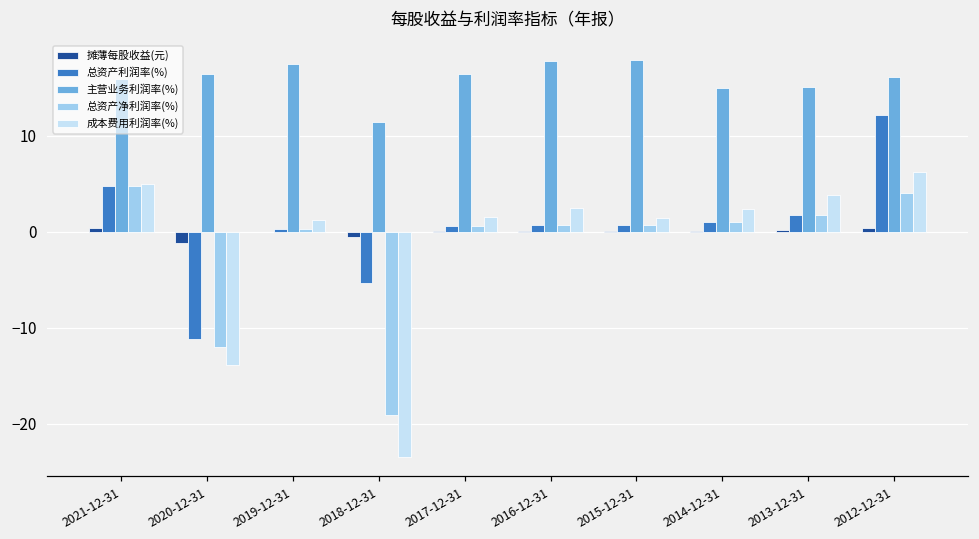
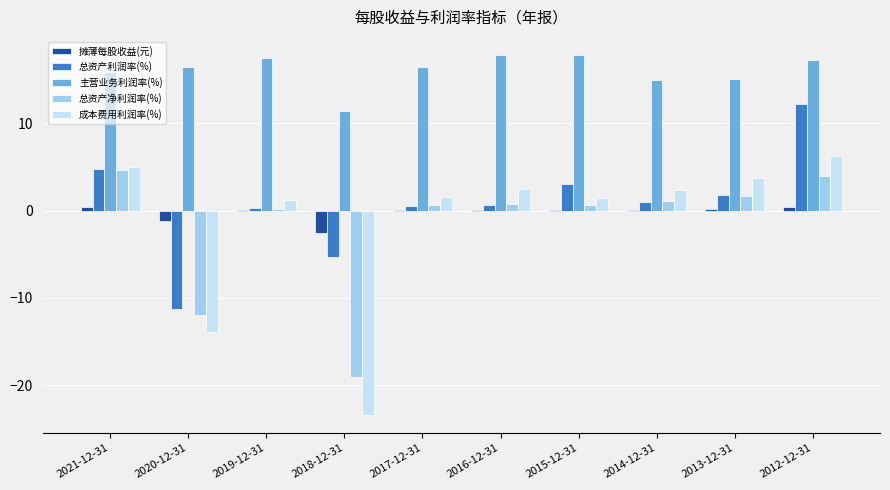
摊薄每股收益(元), 2018-12-31: -1 -> -3
总资产利润率(%), 2015-12-31: 1 -> 3
主营业务利润率(%), 2012-12-31: 16 -> 17
